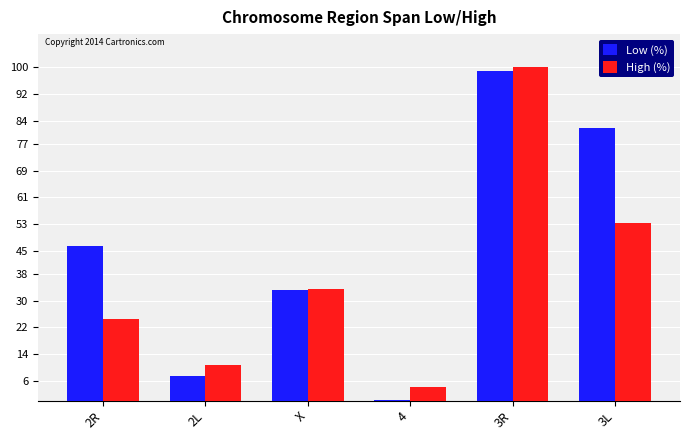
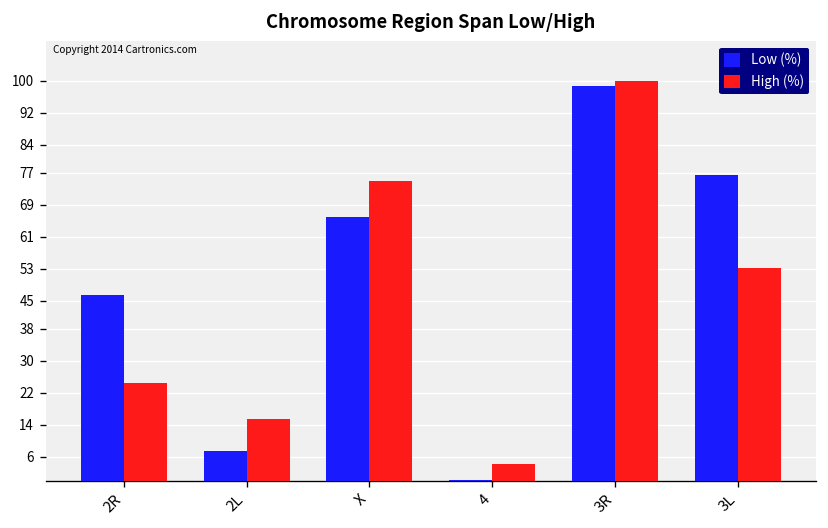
High (%), 2L: 11 -> 15
Low (%), X: 33 -> 66
High (%), X: 33 -> 75
Low (%), 3L: 82 -> 76
